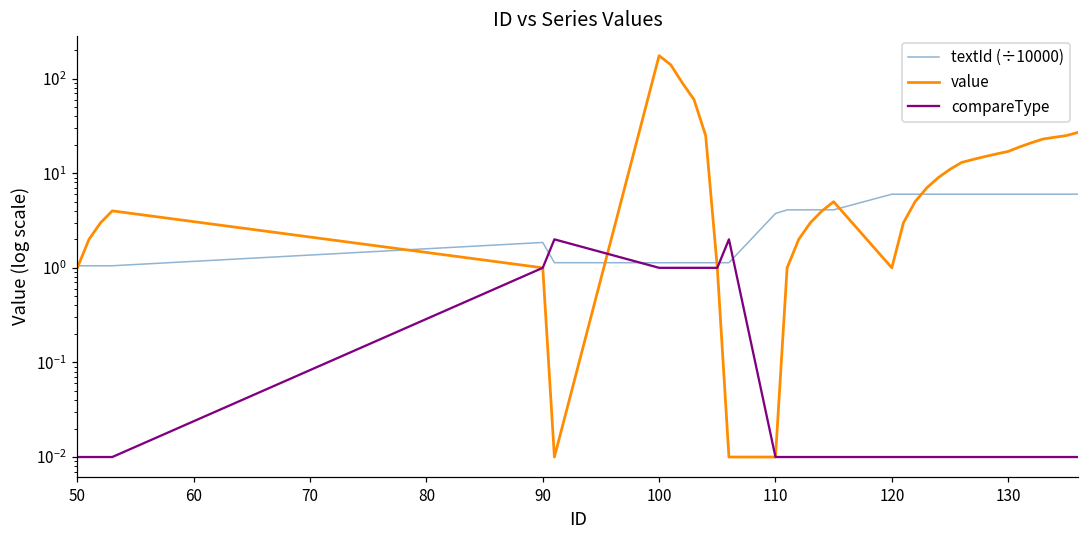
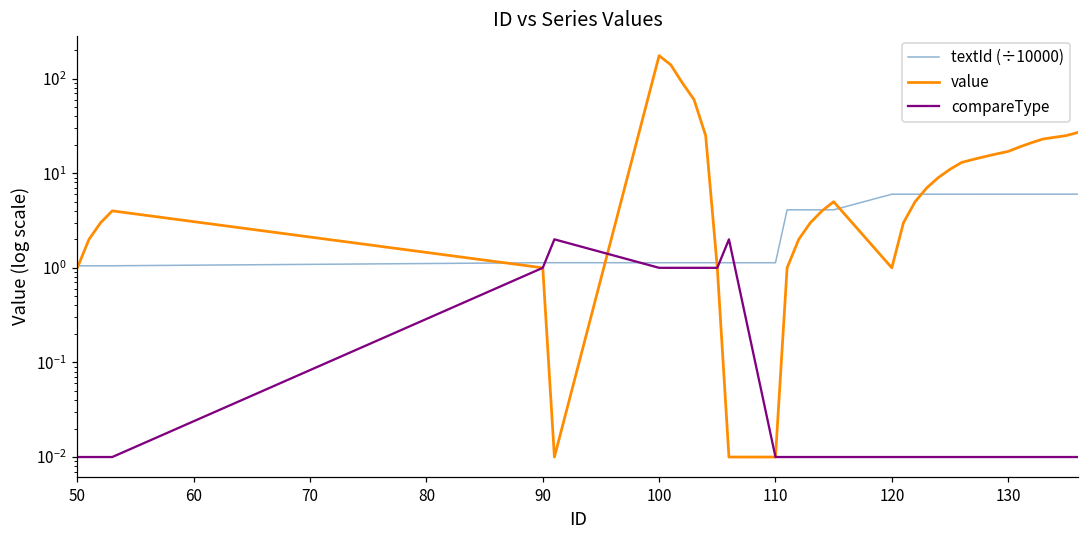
textId (÷10000), 90: 1.9 -> 1.1
textId (÷10000), 110: 4 -> 1.1
